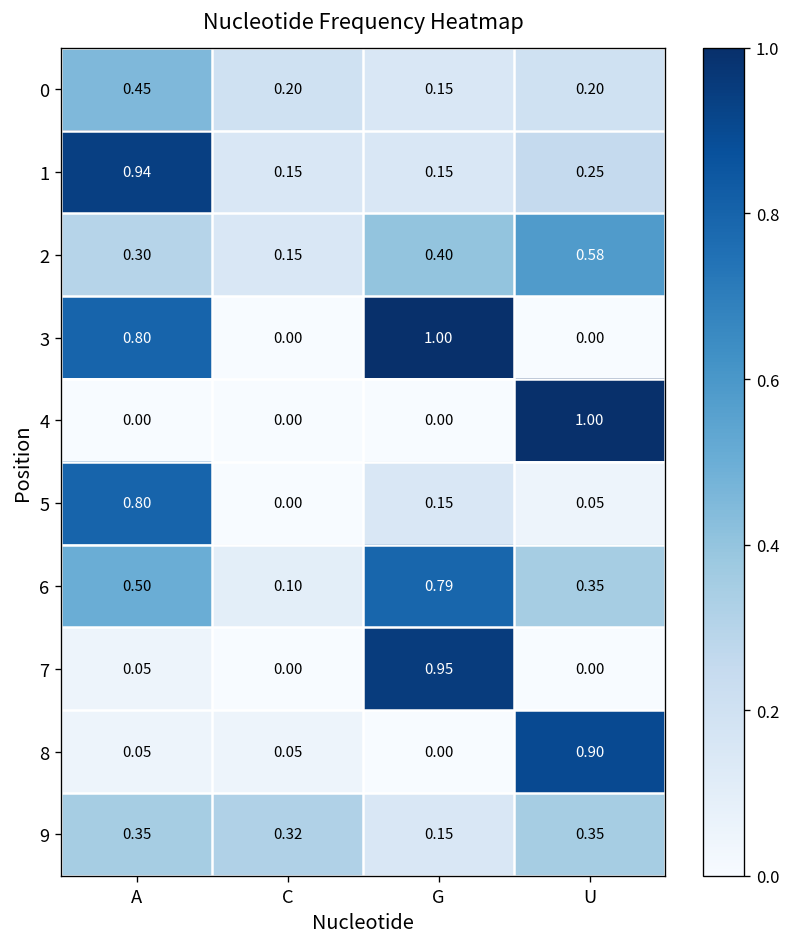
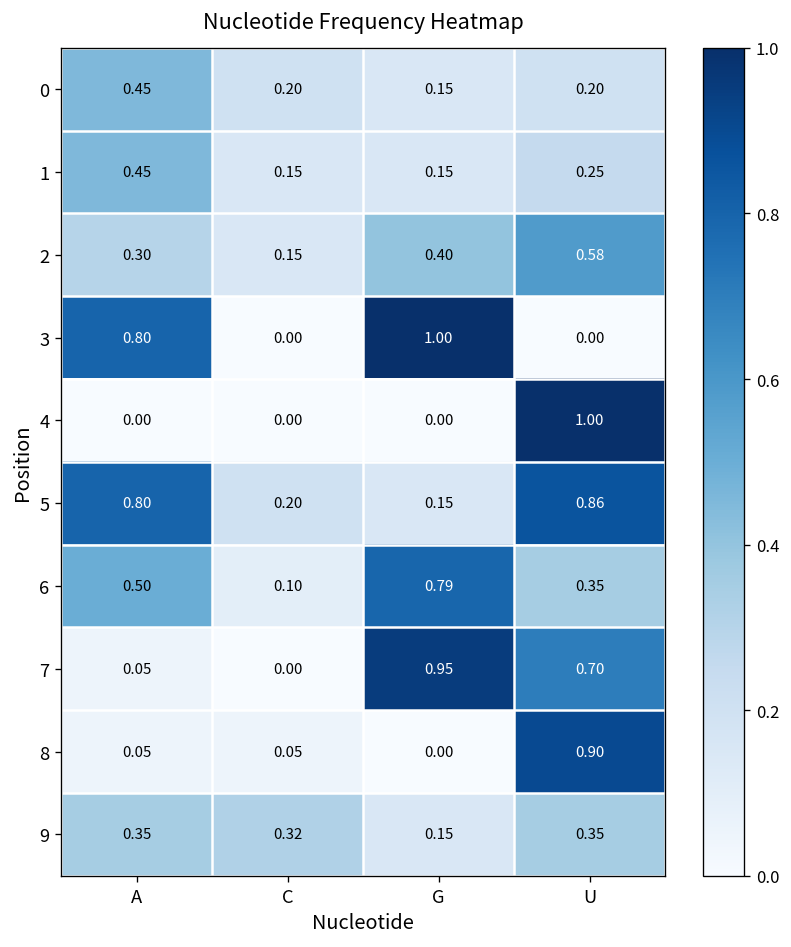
1, A: 0.94 -> 0.45
5, C: 0.00 -> 0.20
5, U: 0.05 -> 0.86
7, U: 0.00 -> 0.70
